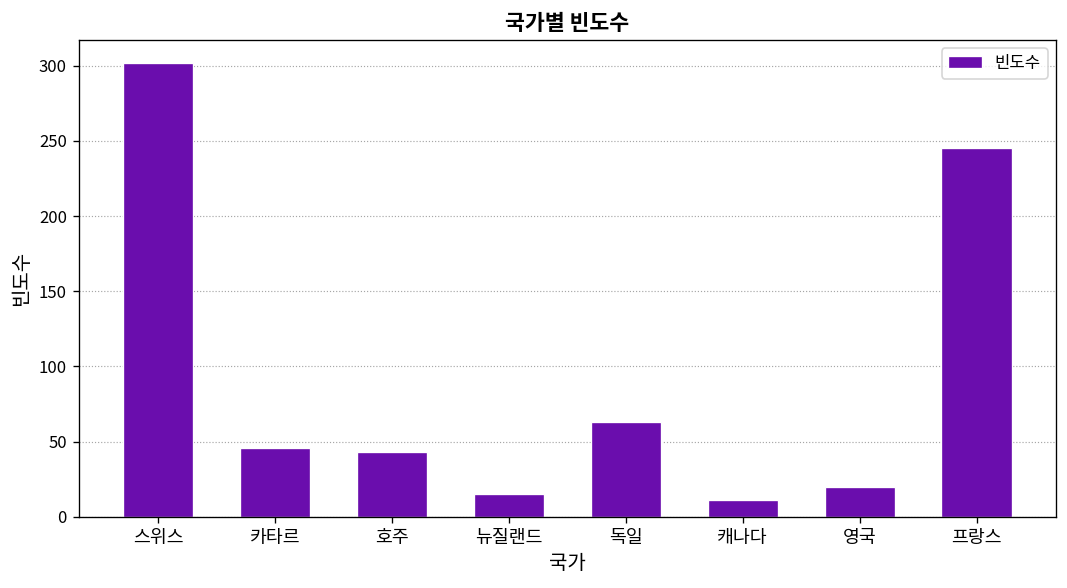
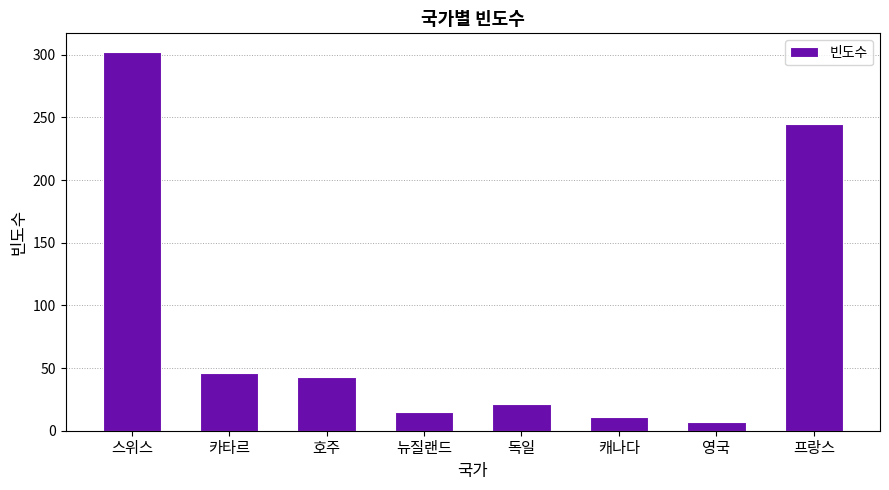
독일: 63 -> 21
영국: 20 -> 7
